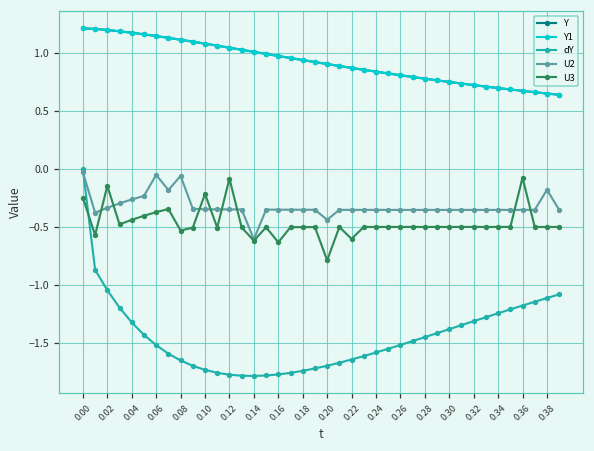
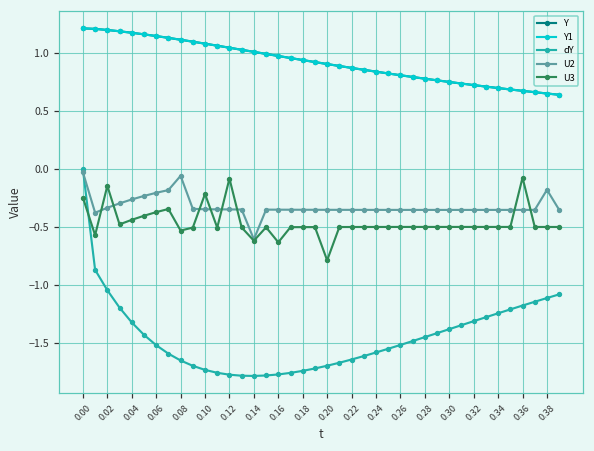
U2, 0.06: -0.05 -> -0.20
U2, 0.20: -0.44 -> -0.35
U3, 0.22: -0.60 -> -0.50
